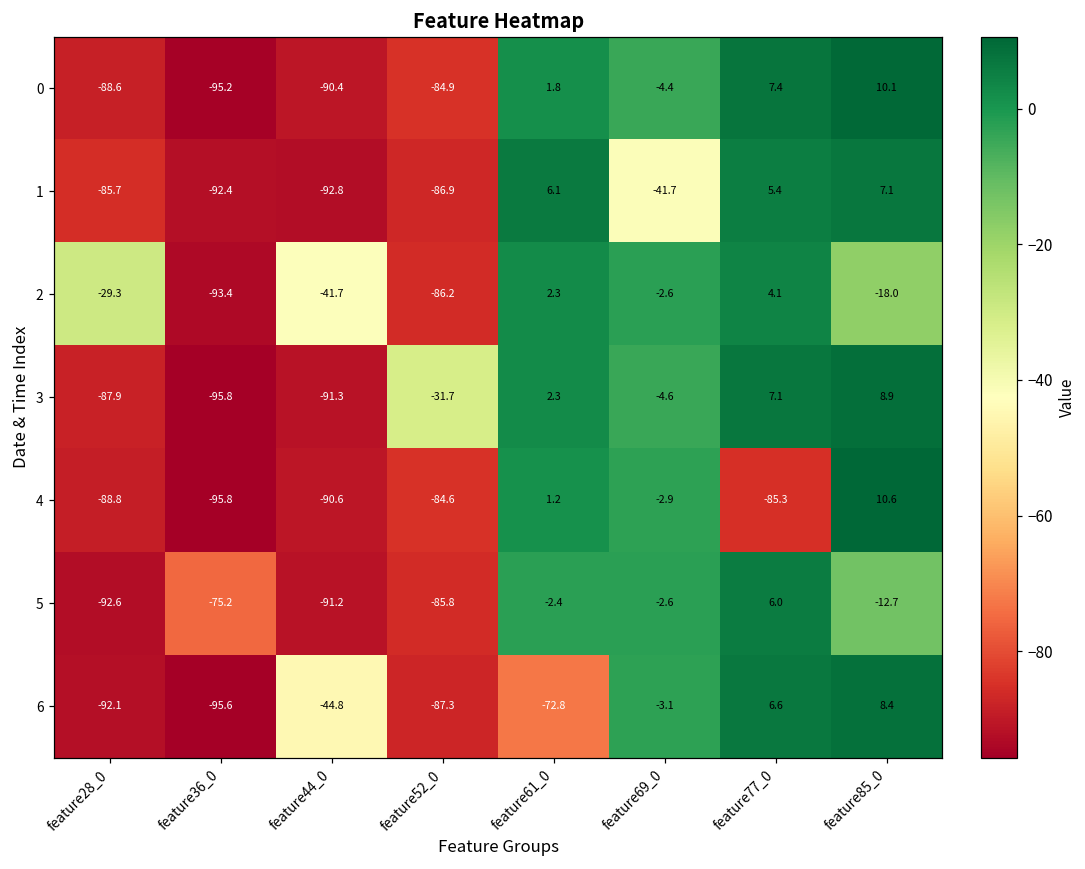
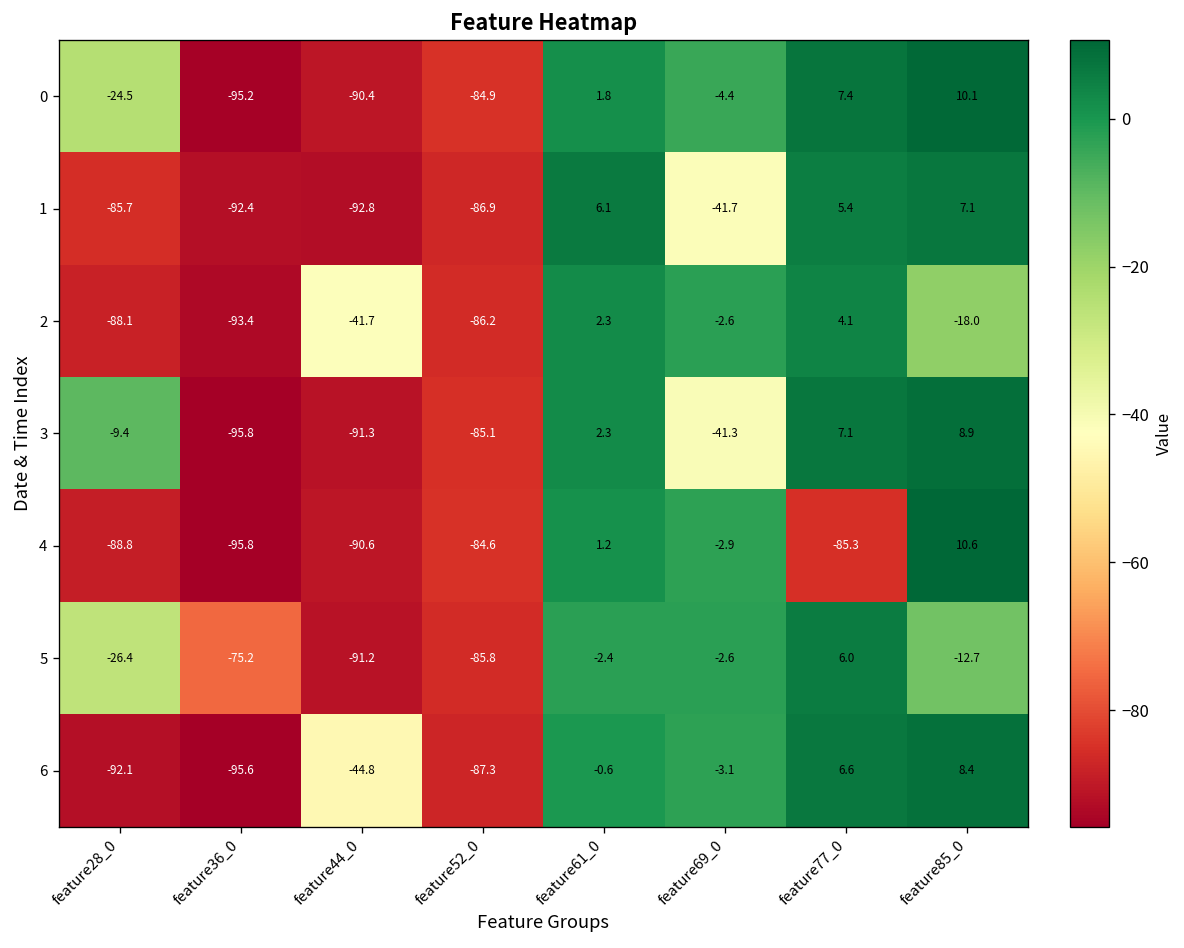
0, feature28_0: -88.6 -> -24.5
2, feature28_0: -29.3 -> -88.1
3, feature28_0: -87.9 -> -9.4
3, feature52_0: -31.7 -> -85.1
3, feature69_0: -4.6 -> -41.3
5, feature28_0: -92.6 -> -26.4
6, feature61_0: -72.8 -> -0.6
